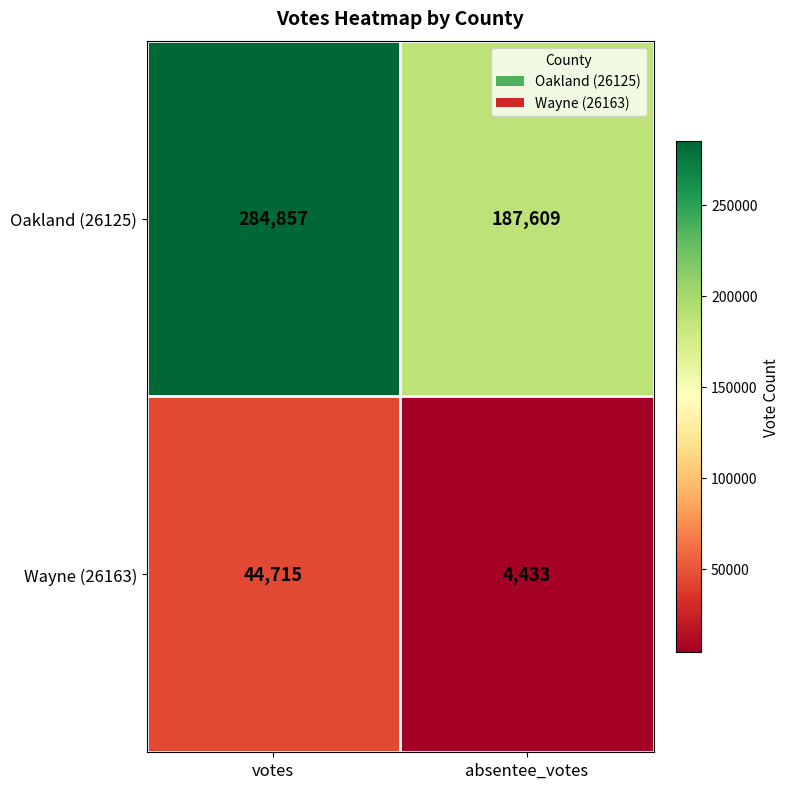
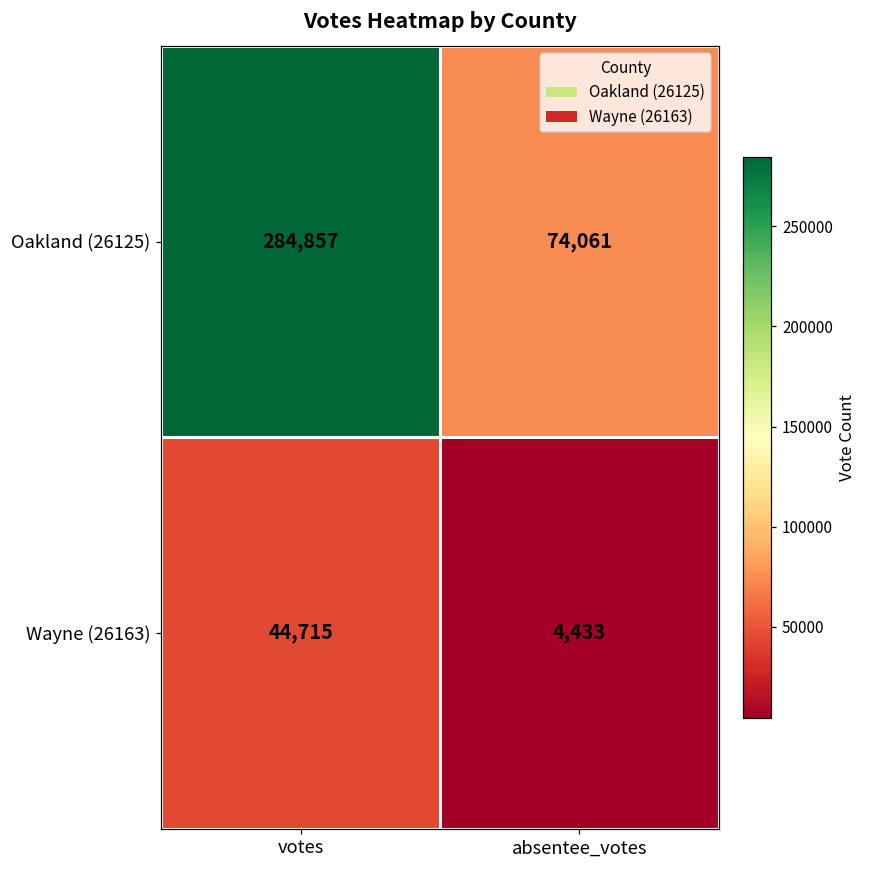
Oakland (26125), absentee_votes: 187,609 -> 74,061
